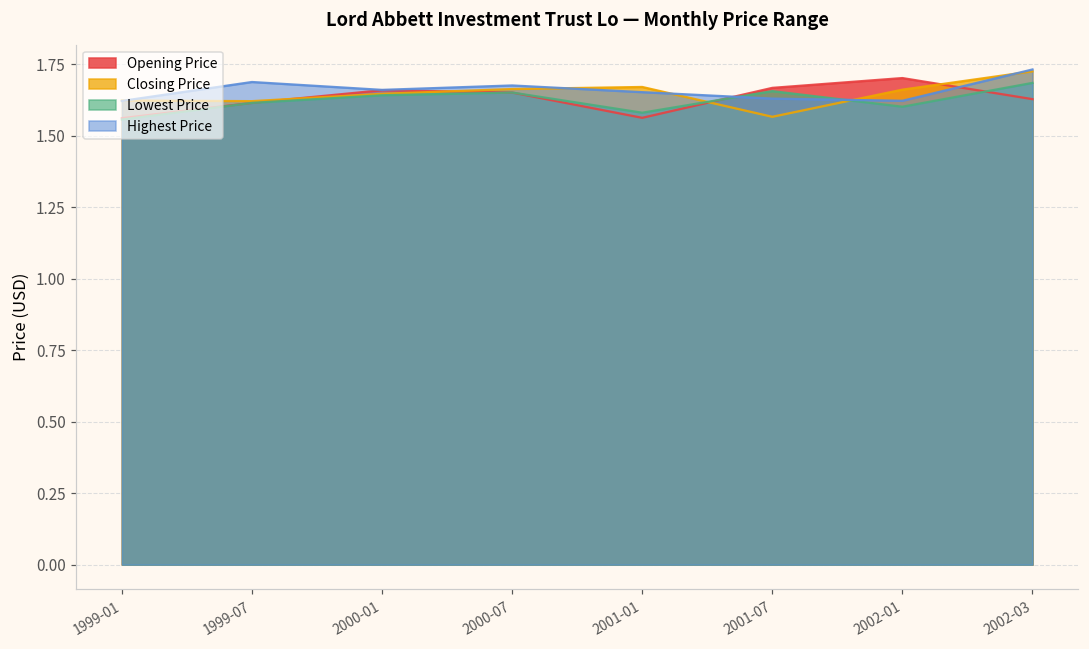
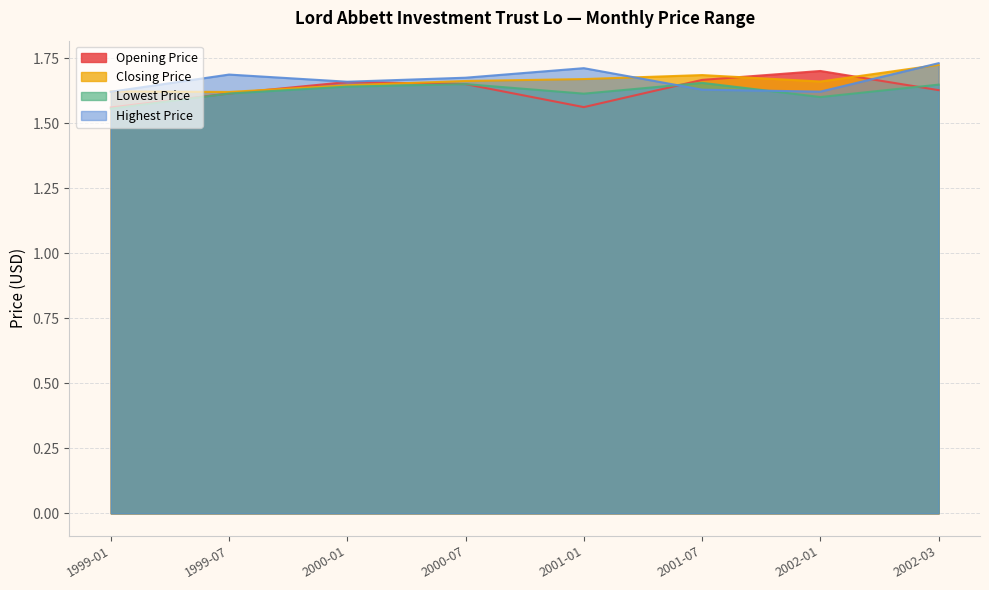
Lowest Price, 2001-01: 1.58 -> 1.61
Highest Price, 2001-01: 1.65 -> 1.71
Closing Price, 2001-07: 1.57 -> 1.69
Lowest Price, 2002-03: 1.68 -> 1.65
